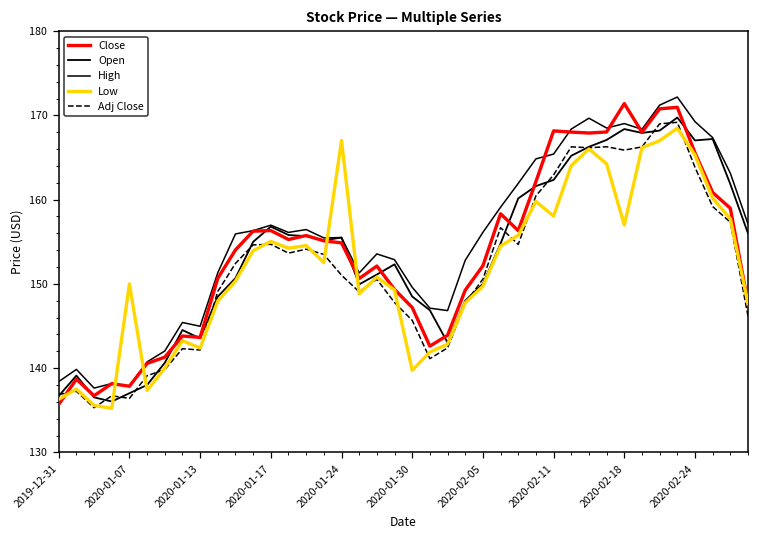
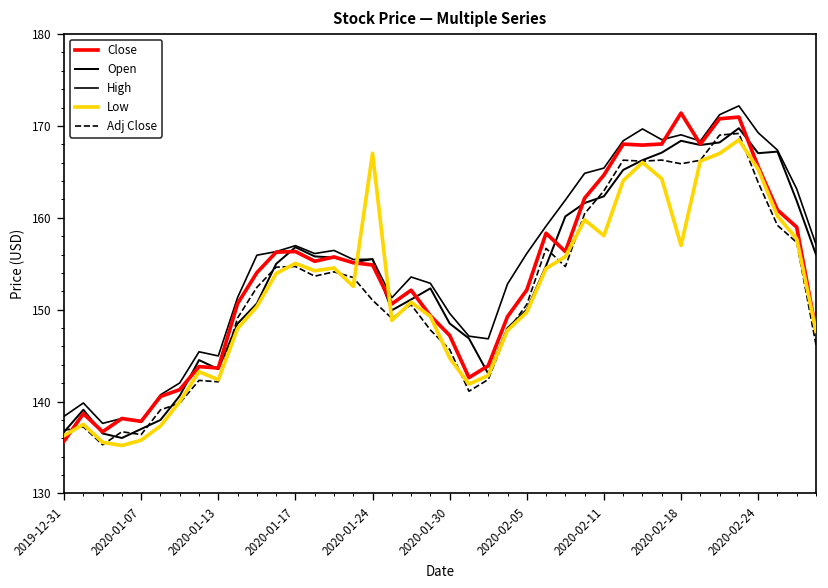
Low, 2020-01-07: 150 -> 136
Low, 2020-01-30: 140 -> 145
Close, 2020-02-11: 168 -> 165
